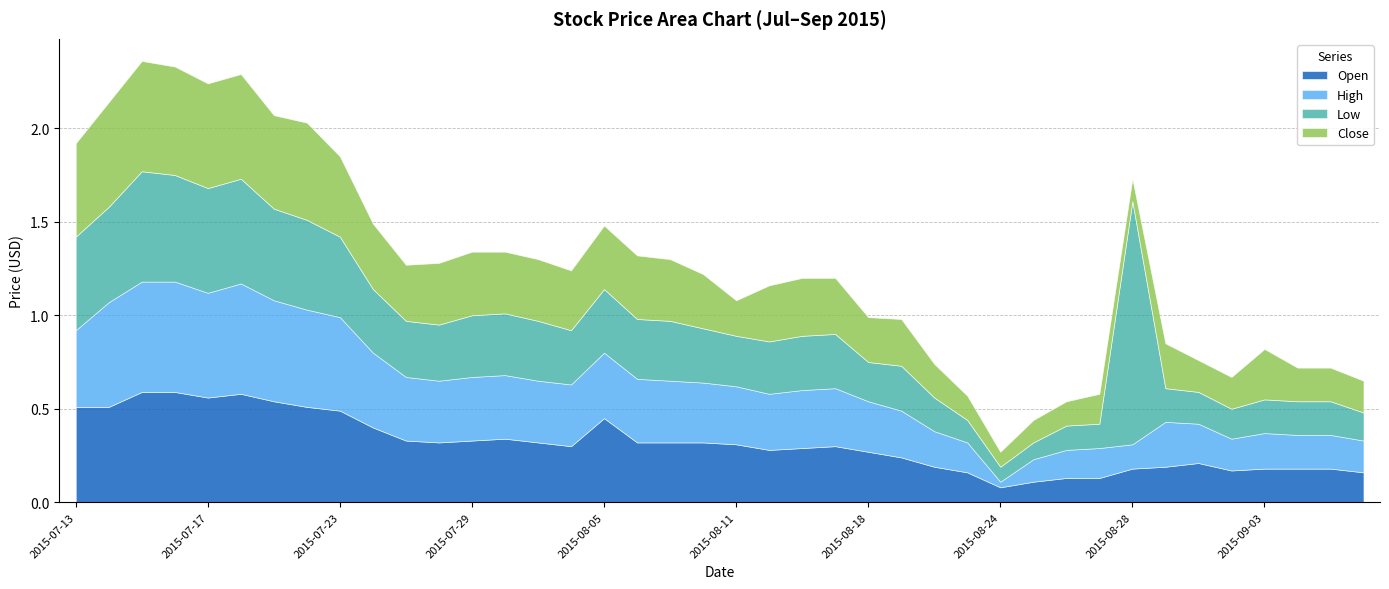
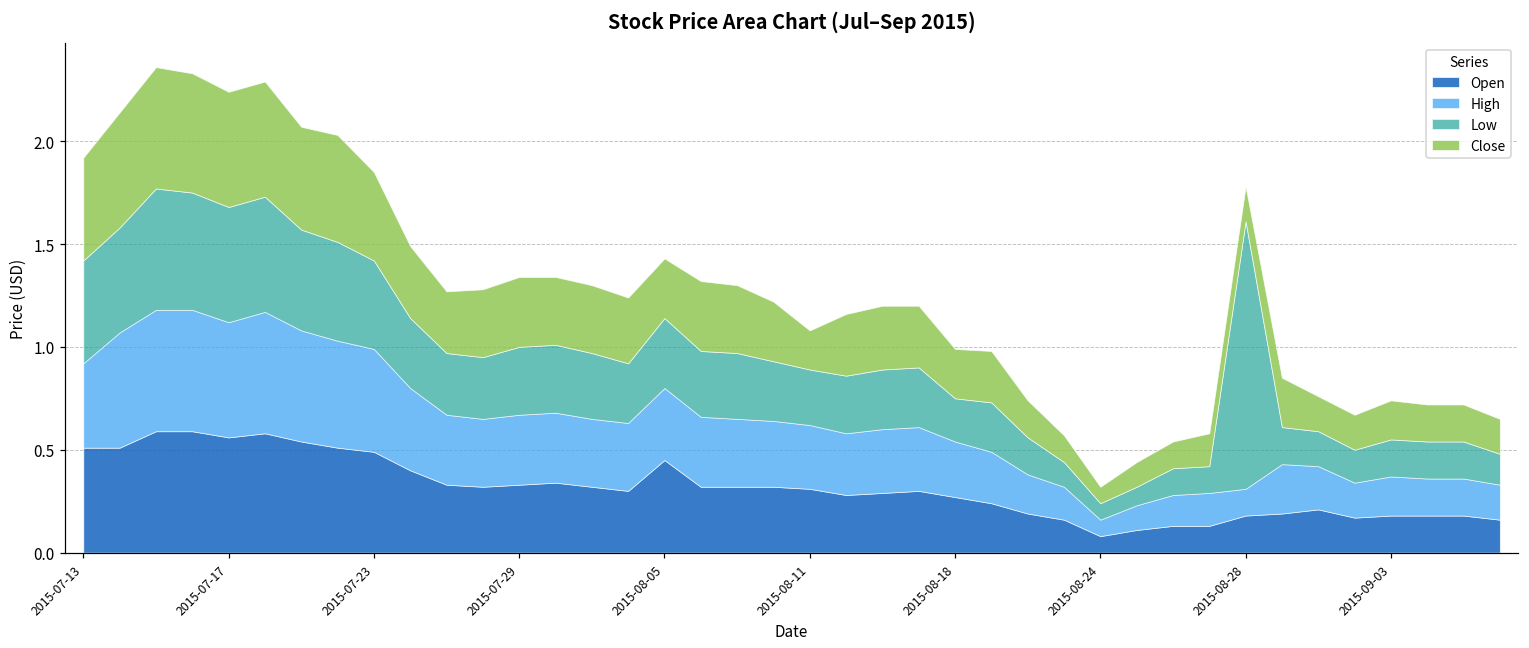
Close, 2015-08-05: 0.34 -> 0.29
High, 2015-08-24: 0.03 -> 0.08
Close, 2015-08-28: 0.12 -> 0.17
Close, 2015-09-03: 0.27 -> 0.19
